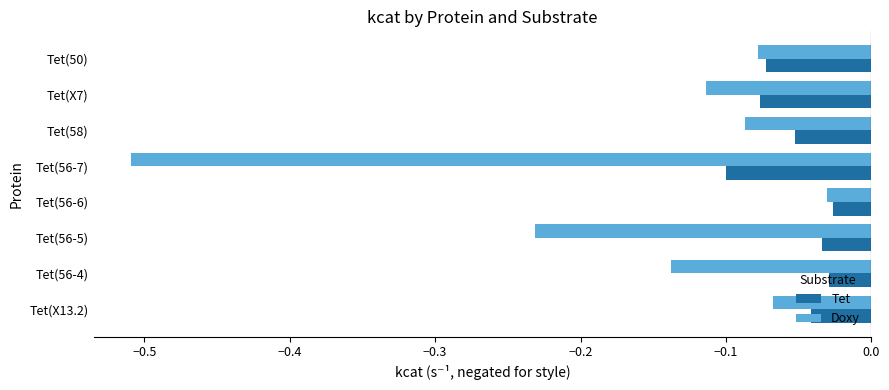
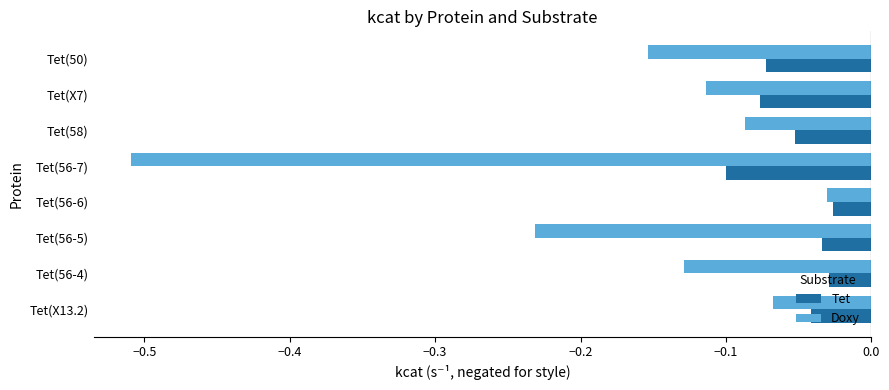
Doxy, Tet(50): -0.078 -> -0.154
Doxy, Tet(56-4): -0.138 -> -0.129
